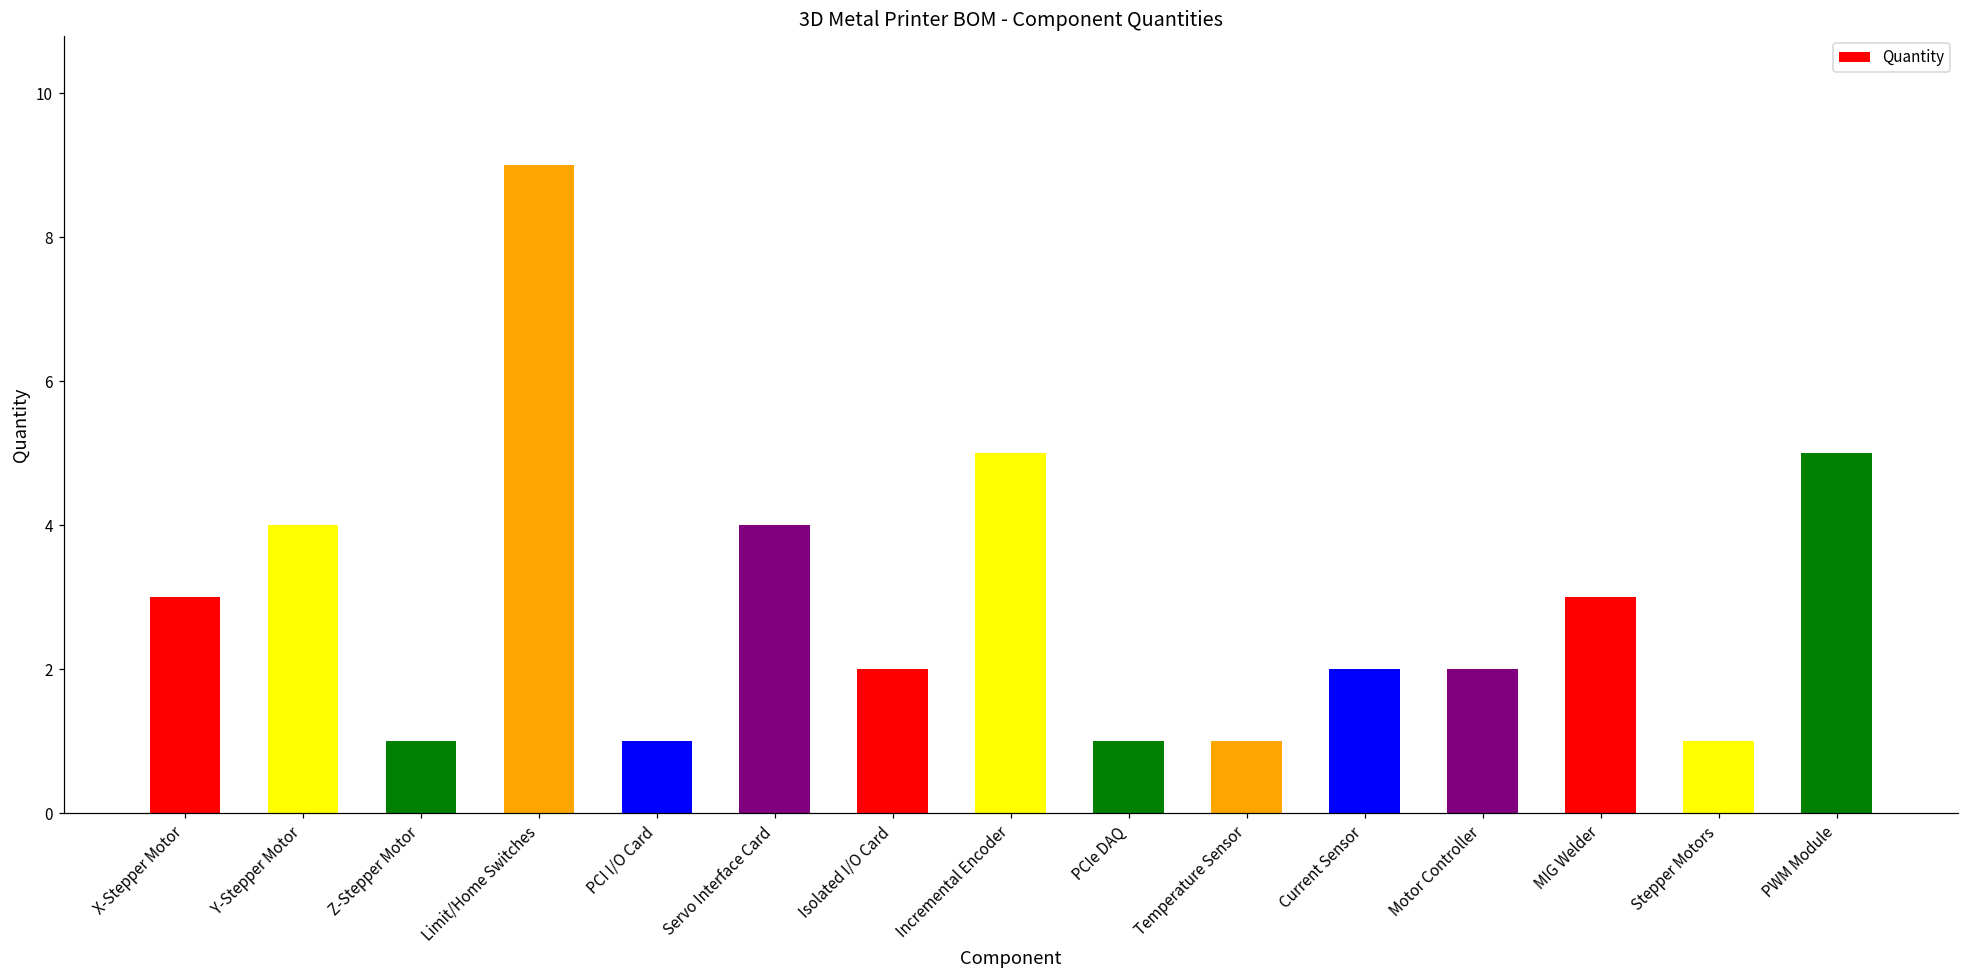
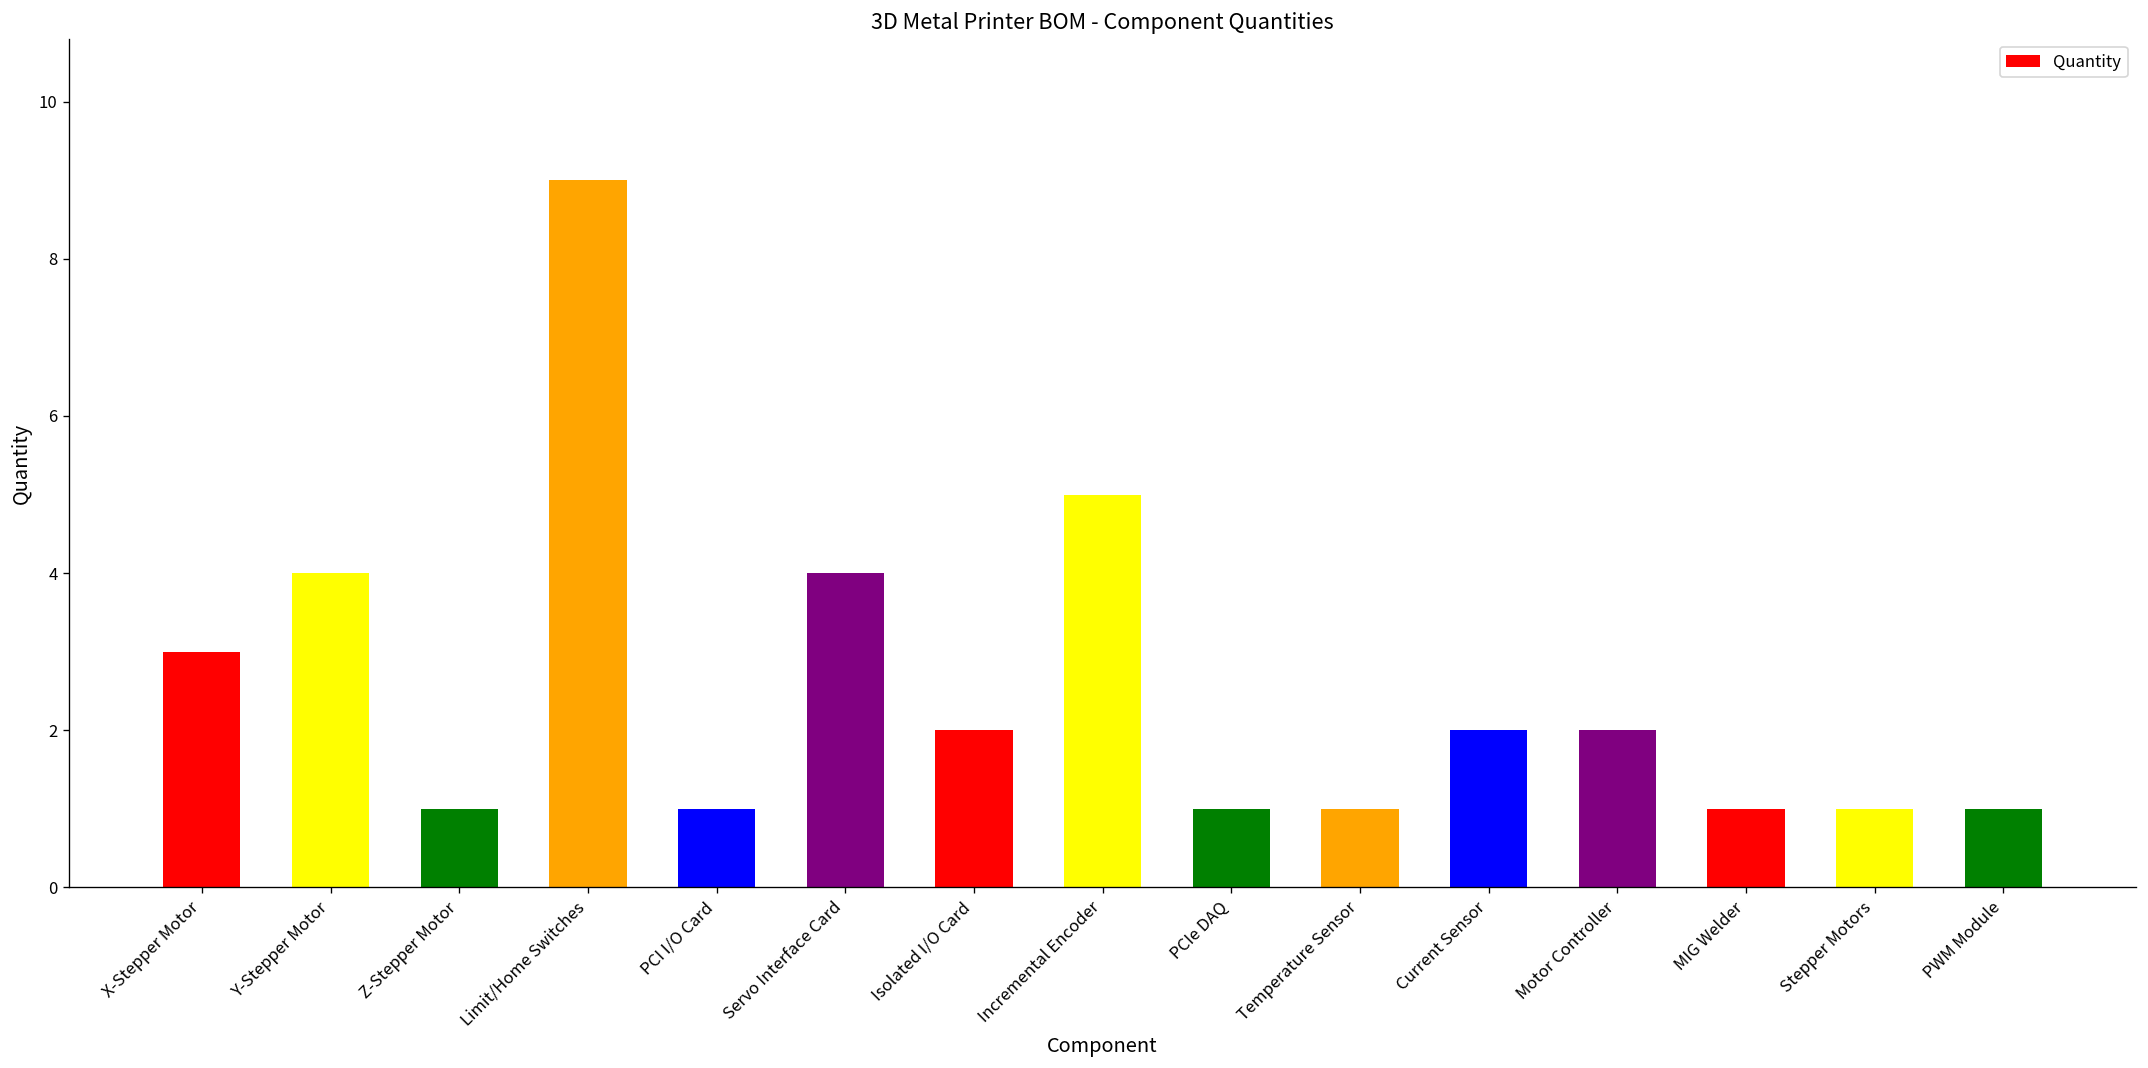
MIG Welder: 3 -> 1
PWM Module: 5 -> 1
